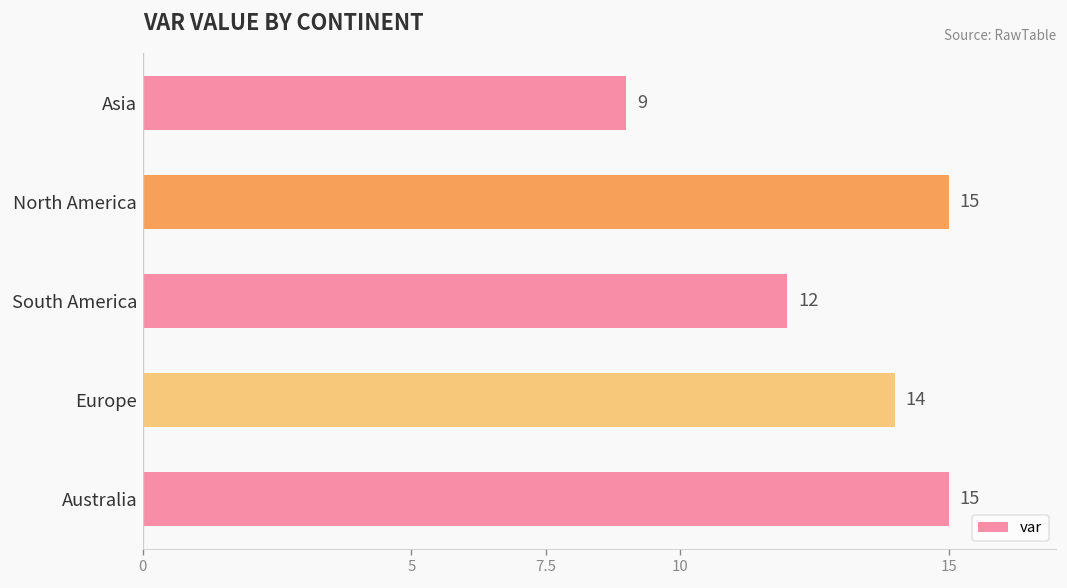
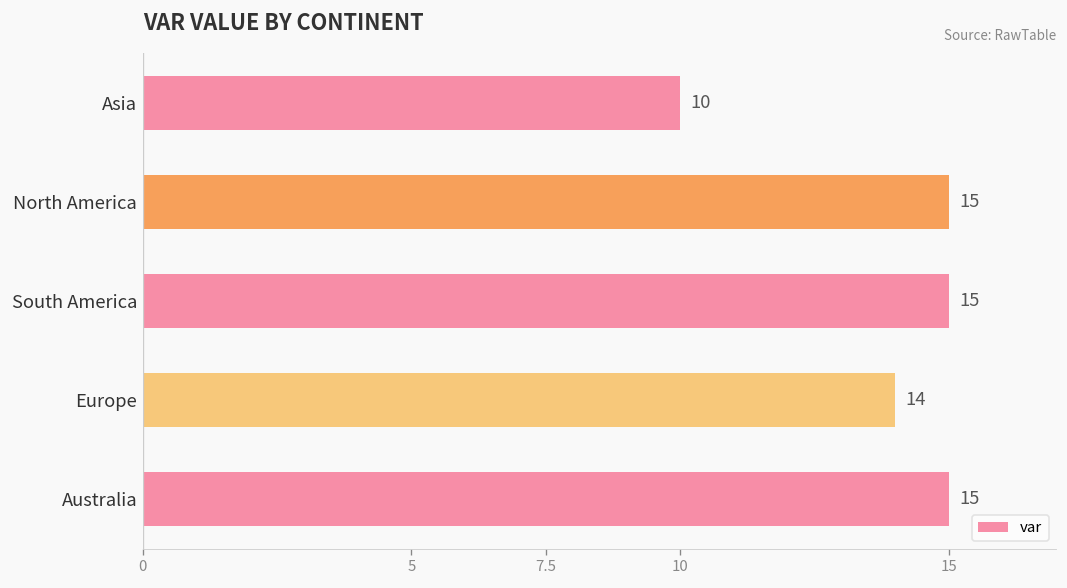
Asia: 9 -> 10
South America: 12 -> 15
